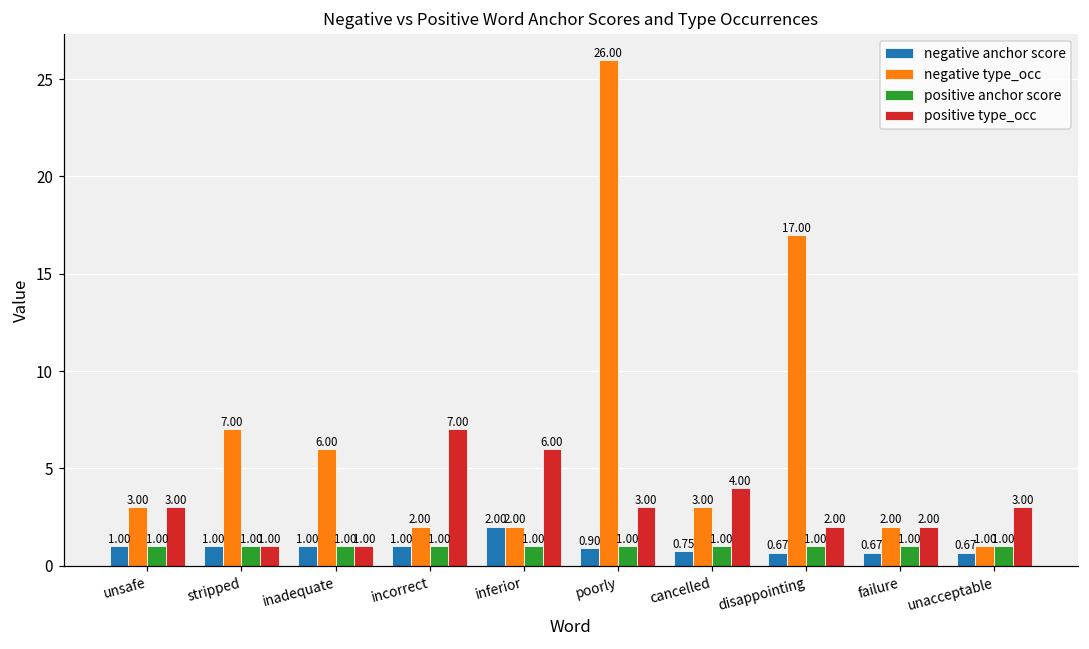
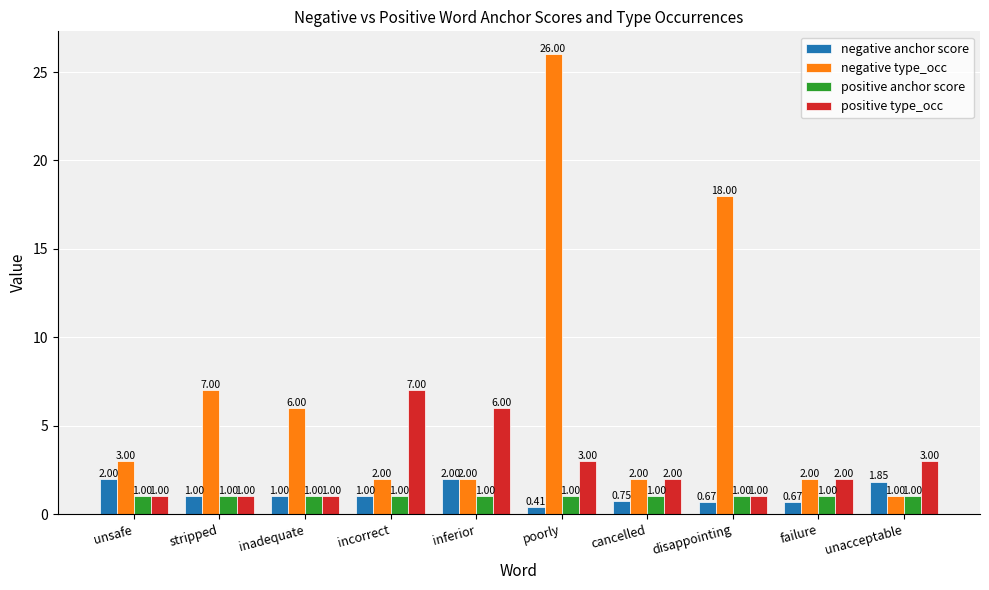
negative anchor score, unsafe: 1.00 -> 2.00
positive type_occ, unsafe: 3.00 -> 1.00
negative anchor score, poorly: 0.90 -> 0.41
negative type_occ, cancelled: 3.00 -> 2.00
positive type_occ, cancelled: 4.00 -> 2.00
negative type_occ, disappointing: 17.00 -> 18.00
positive type_occ, disappointing: 2.00 -> 1.00
negative anchor score, unacceptable: 0.67 -> 1.85
